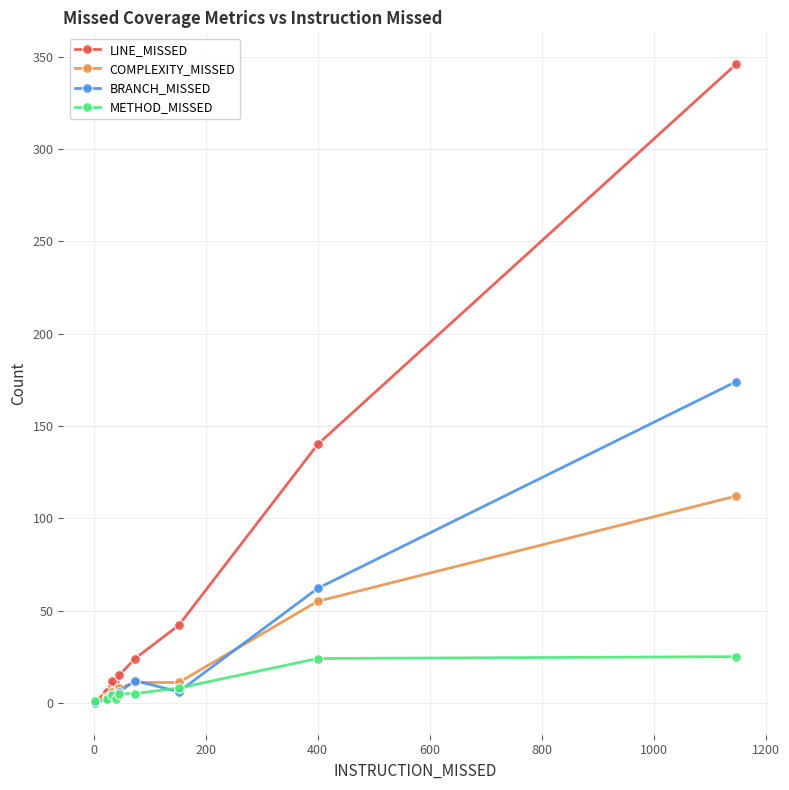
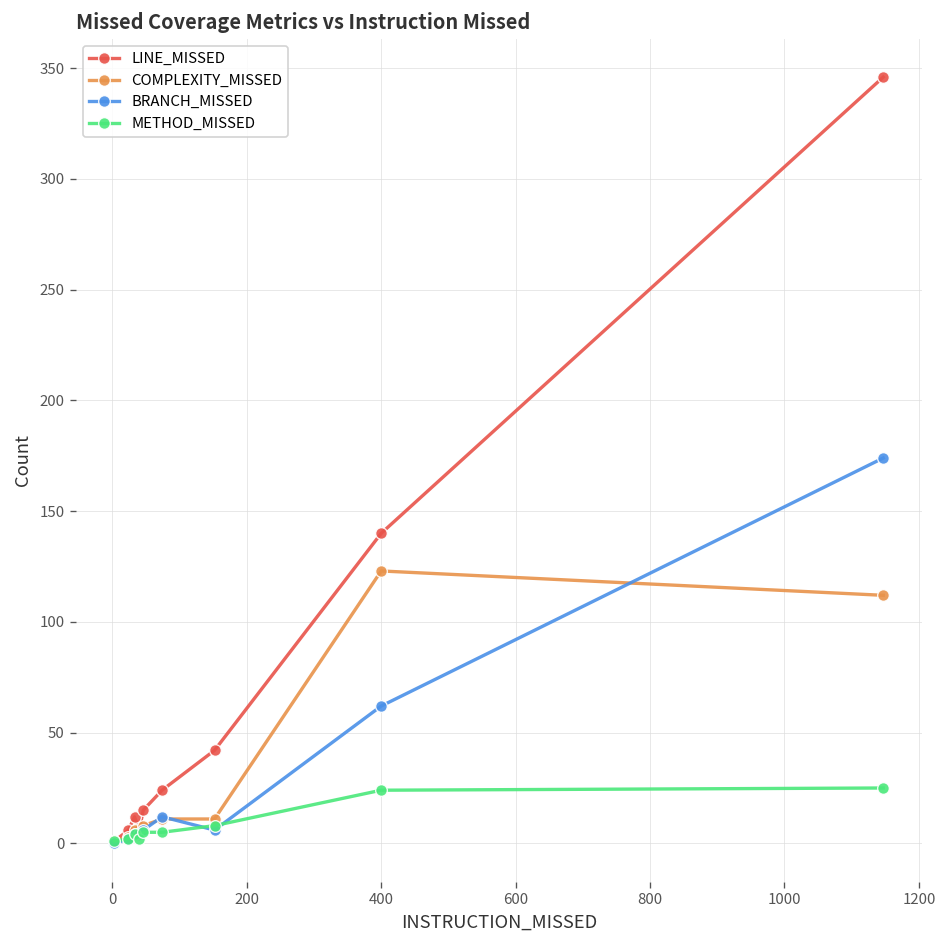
COMPLEXITY_MISSED, 400: 55 -> 123
